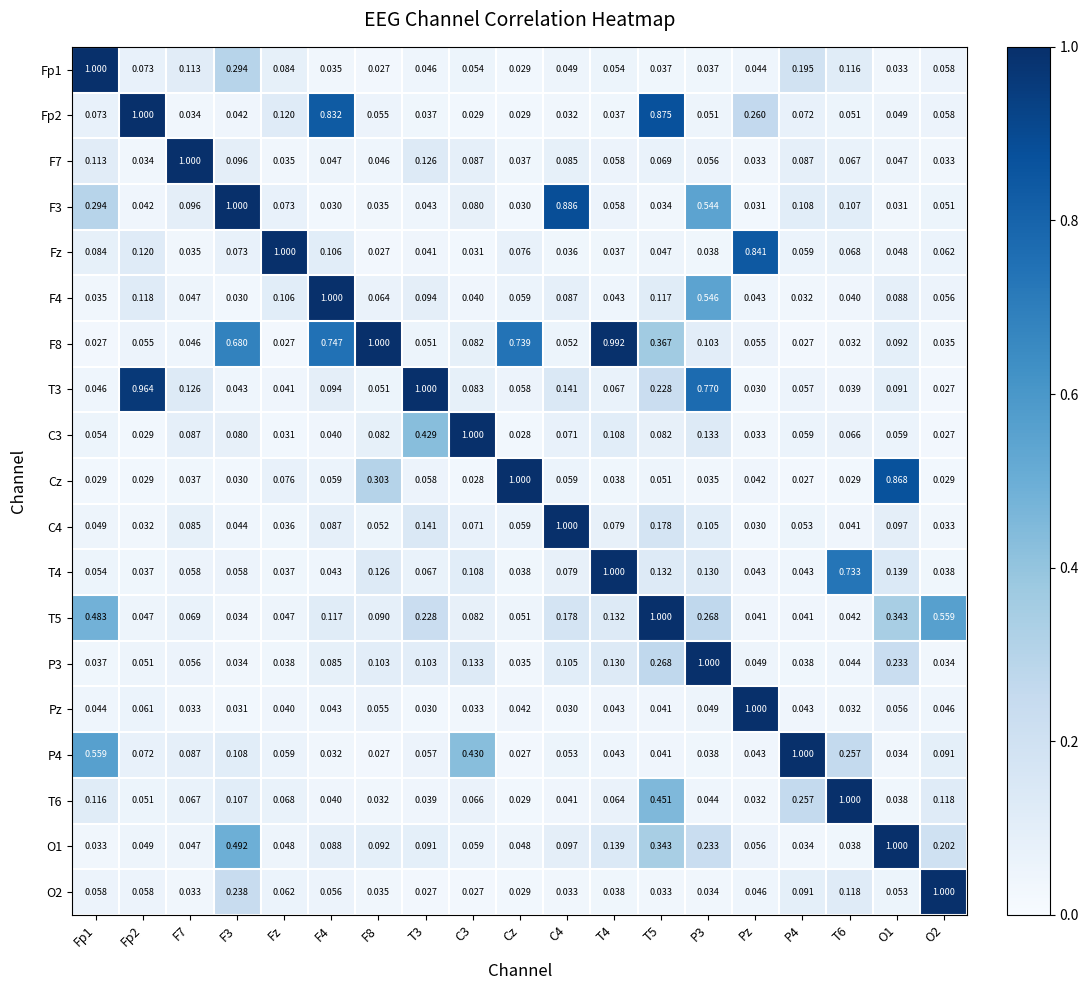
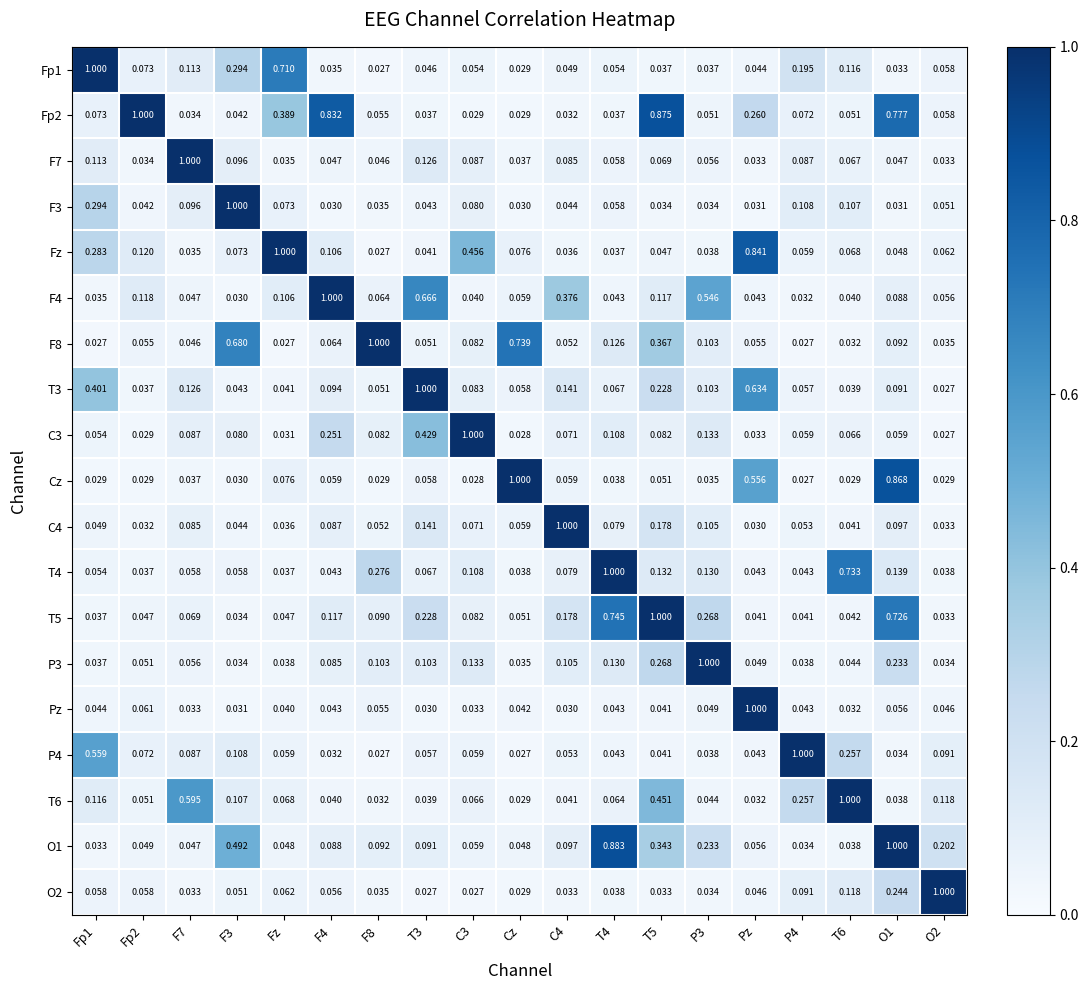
Fp1, Fz: 0.084 -> 0.710
Fp2, Fz: 0.120 -> 0.389
Fp2, O1: 0.049 -> 0.777
F3, C4: 0.886 -> 0.044
F3, P3: 0.544 -> 0.034
Fz, Fp1: 0.084 -> 0.283
Fz, C3: 0.031 -> 0.456
F4, T3: 0.094 -> 0.666
F4, C4: 0.087 -> 0.376
F8, F4: 0.747 -> 0.064
F8, T4: 0.992 -> 0.126
T3, Fp1: 0.046 -> 0.401
T3, Fp2: 0.964 -> 0.037
T3, P3: 0.770 -> 0.103
T3, Pz: 0.030 -> 0.634
C3, F4: 0.040 -> 0.251
Cz, F8: 0.303 -> 0.029
Cz, Pz: 0.042 -> 0.556
T4, F8: 0.126 -> 0.276
T5, Fp1: 0.483 -> 0.037
T5, T4: 0.132 -> 0.745
T5, O1: 0.343 -> 0.726
T5, O2: 0.559 -> 0.033
P4, C3: 0.430 -> 0.059
T6, F7: 0.067 -> 0.595
O1, T4: 0.139 -> 0.883
O2, F3: 0.238 -> 0.051
O2, O1: 0.053 -> 0.244
